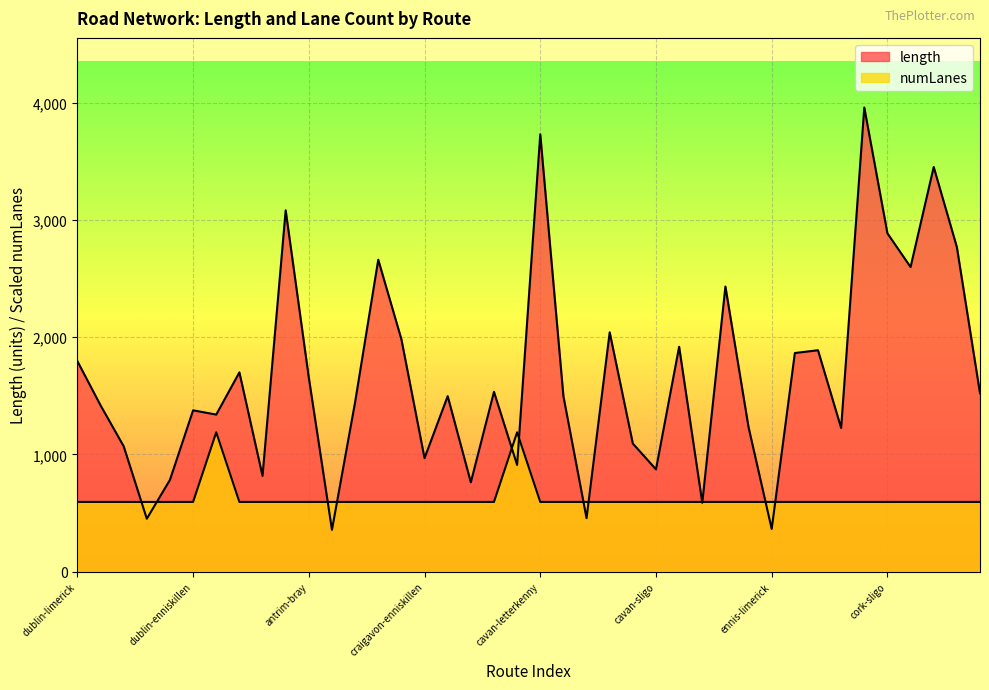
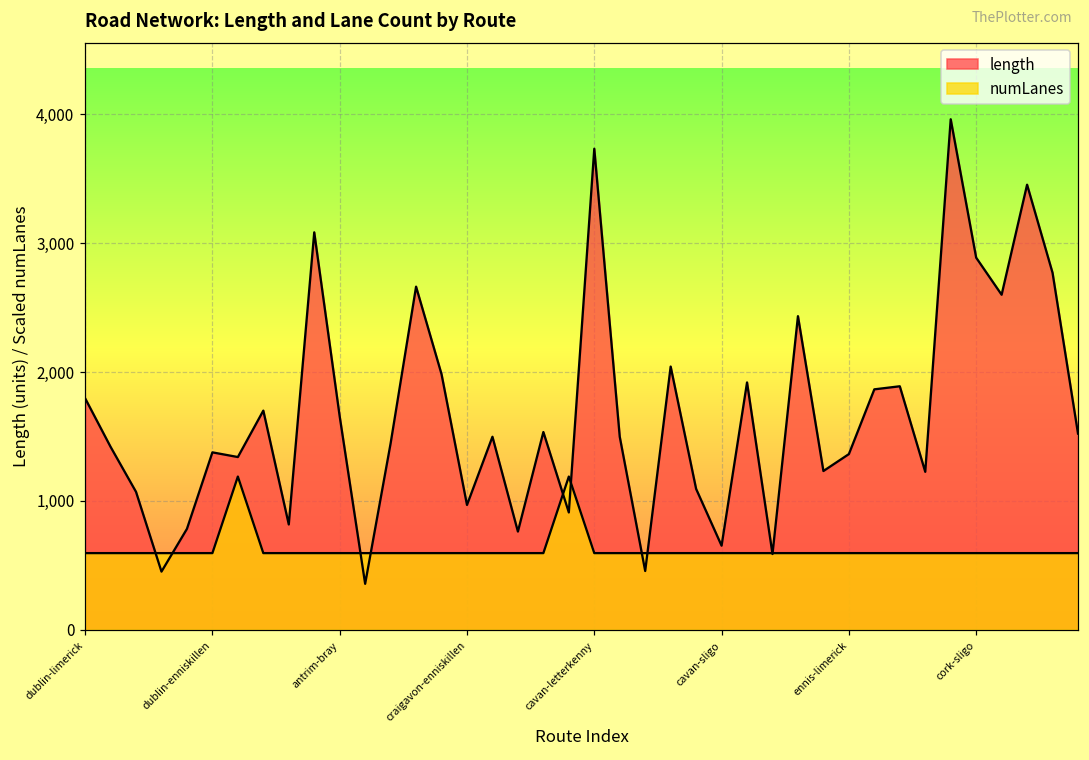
length, cavan-sligo: 870 -> 650
length, ennis-limerick: 360 -> 1,360
